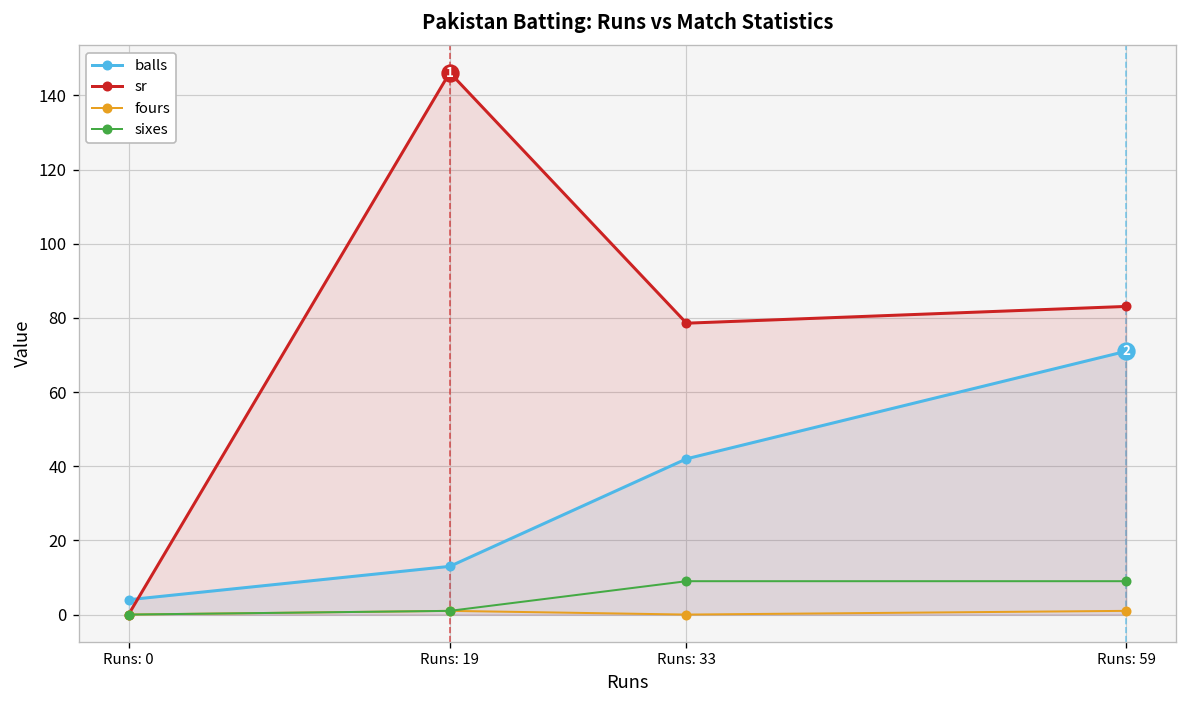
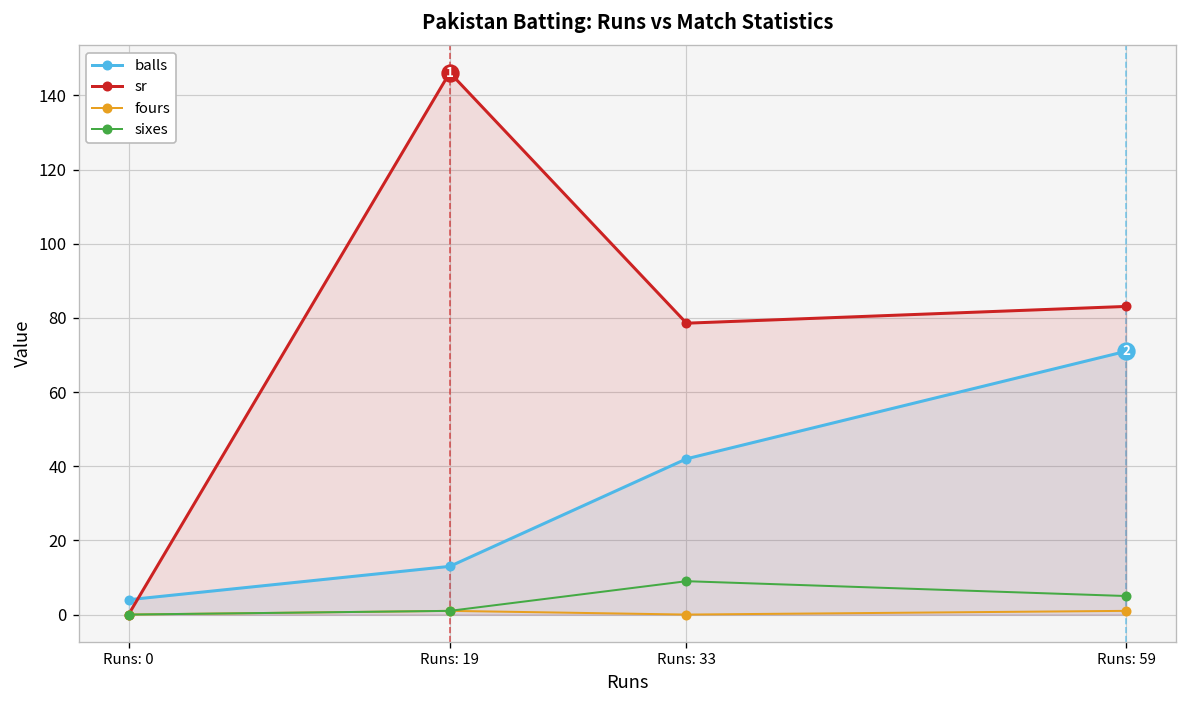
sixes, Runs: 59: 9 -> 5
